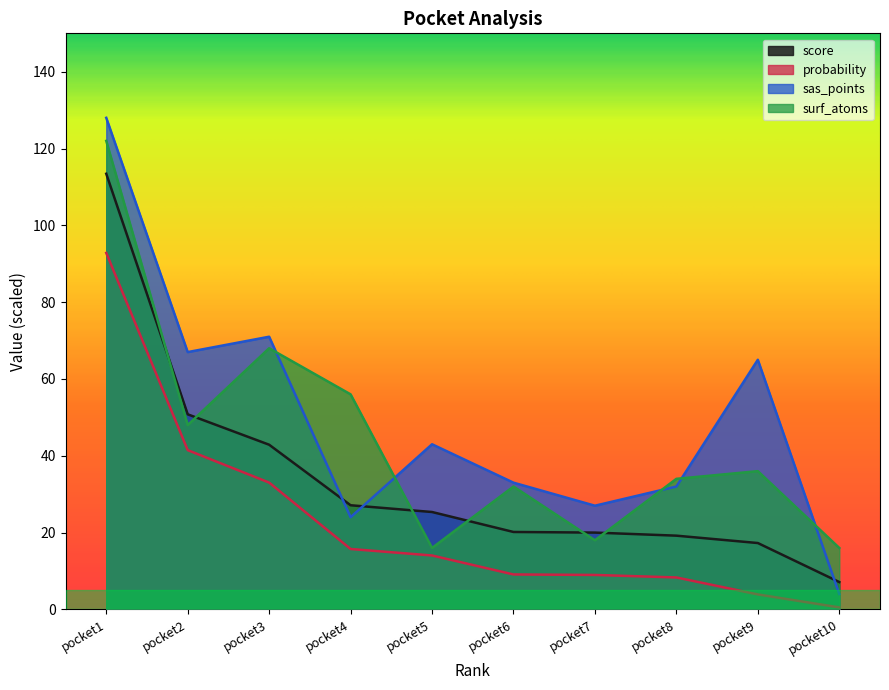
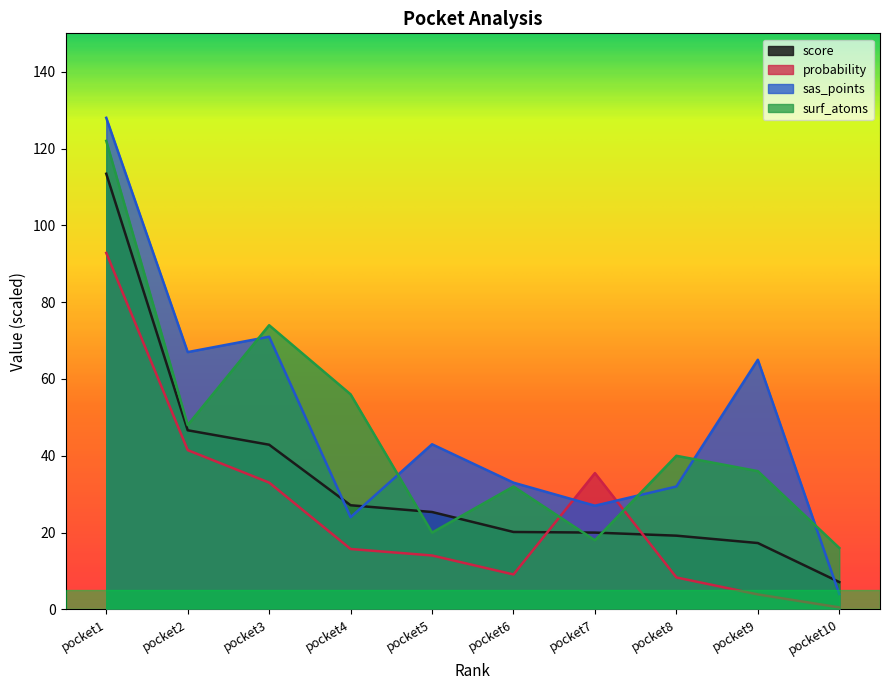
score, pocket2: 51 -> 47
surf_atoms, pocket3: 68 -> 74
surf_atoms, pocket5: 16 -> 20
probability, pocket7: 9 -> 35
surf_atoms, pocket8: 34 -> 40
